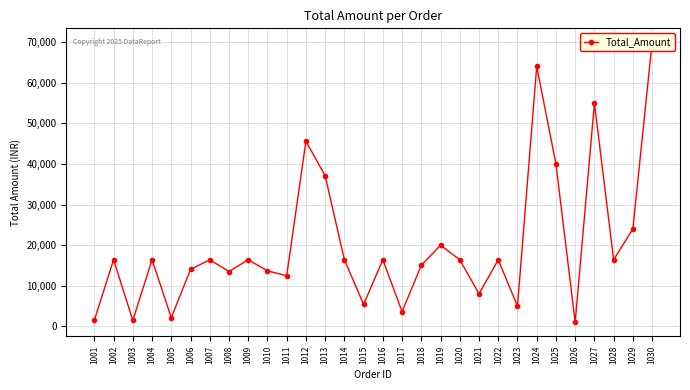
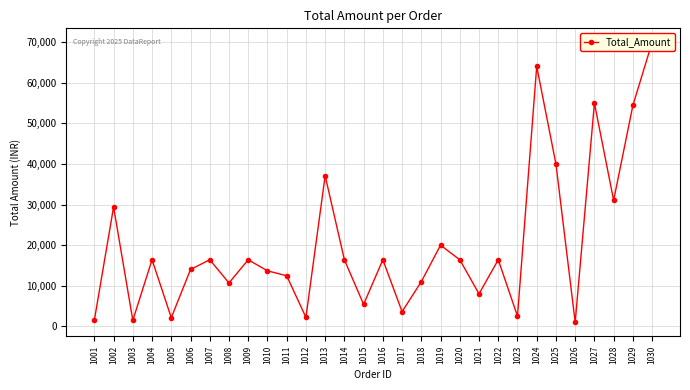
1002: 16,000 -> 29,000
1008: 14,000 -> 11,000
1012: 46,000 -> 2,000
1018: 15,000 -> 11,000
1023: 5,000 -> 3,000
1028: 16,000 -> 31,000
1029: 24,000 -> 54,000
